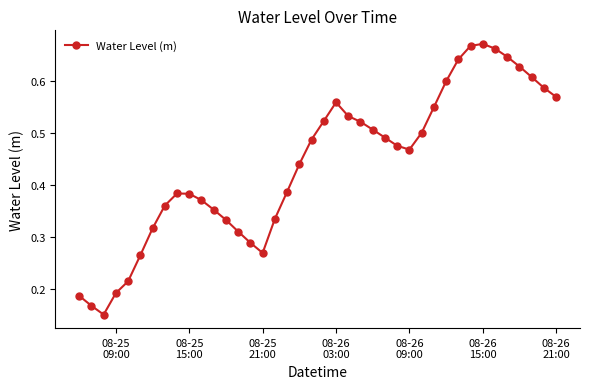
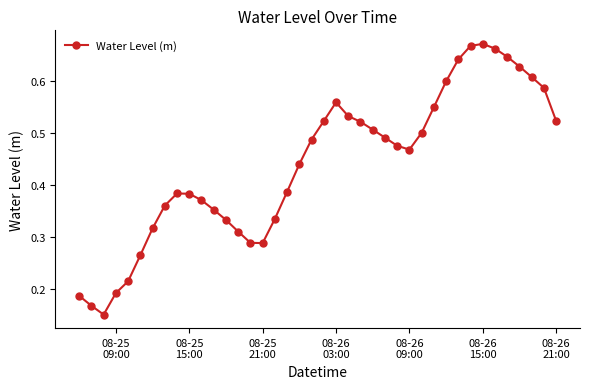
08-25 21:00: 0.27 -> 0.29
08-26 21:00: 0.57 -> 0.52
